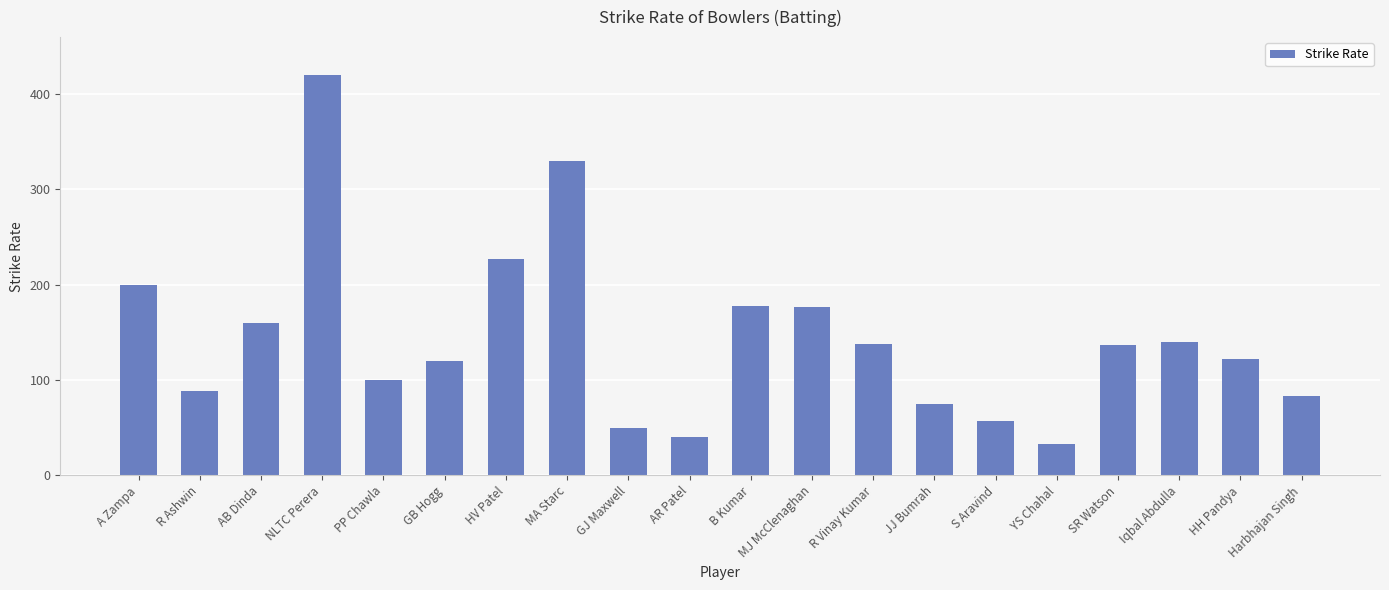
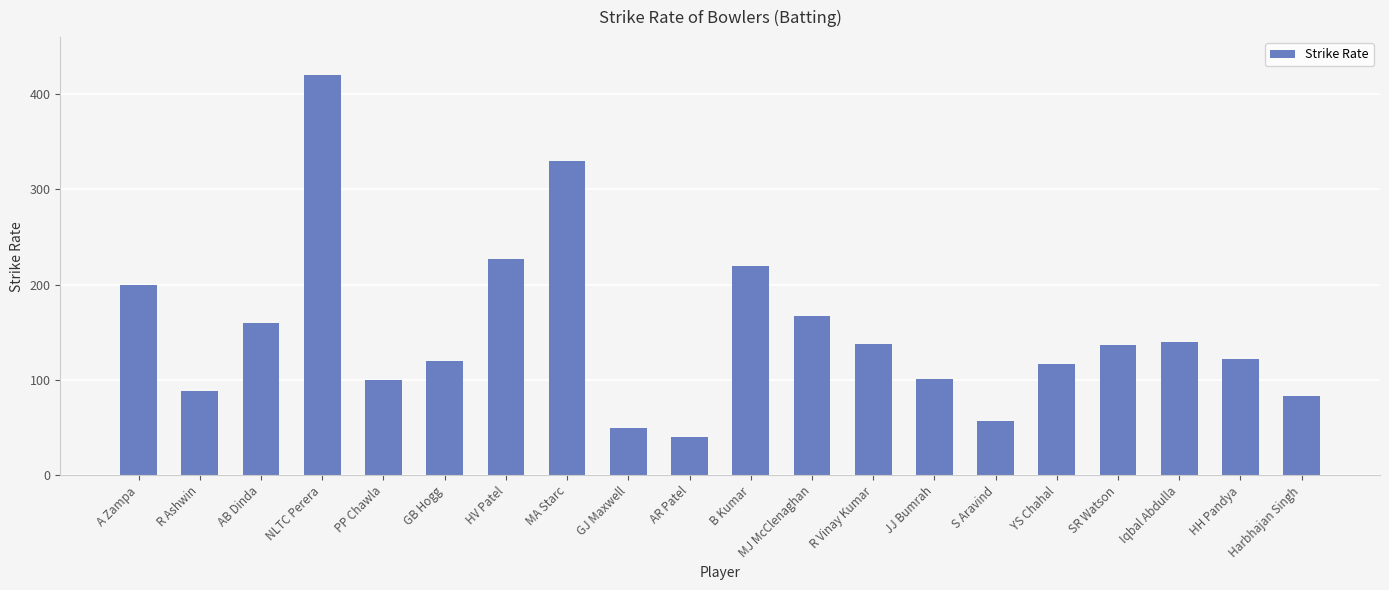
B Kumar: 180 -> 220
MJ McClenaghan: 180 -> 170
JJ Bumrah: 80 -> 100
YS Chahal: 30 -> 120
